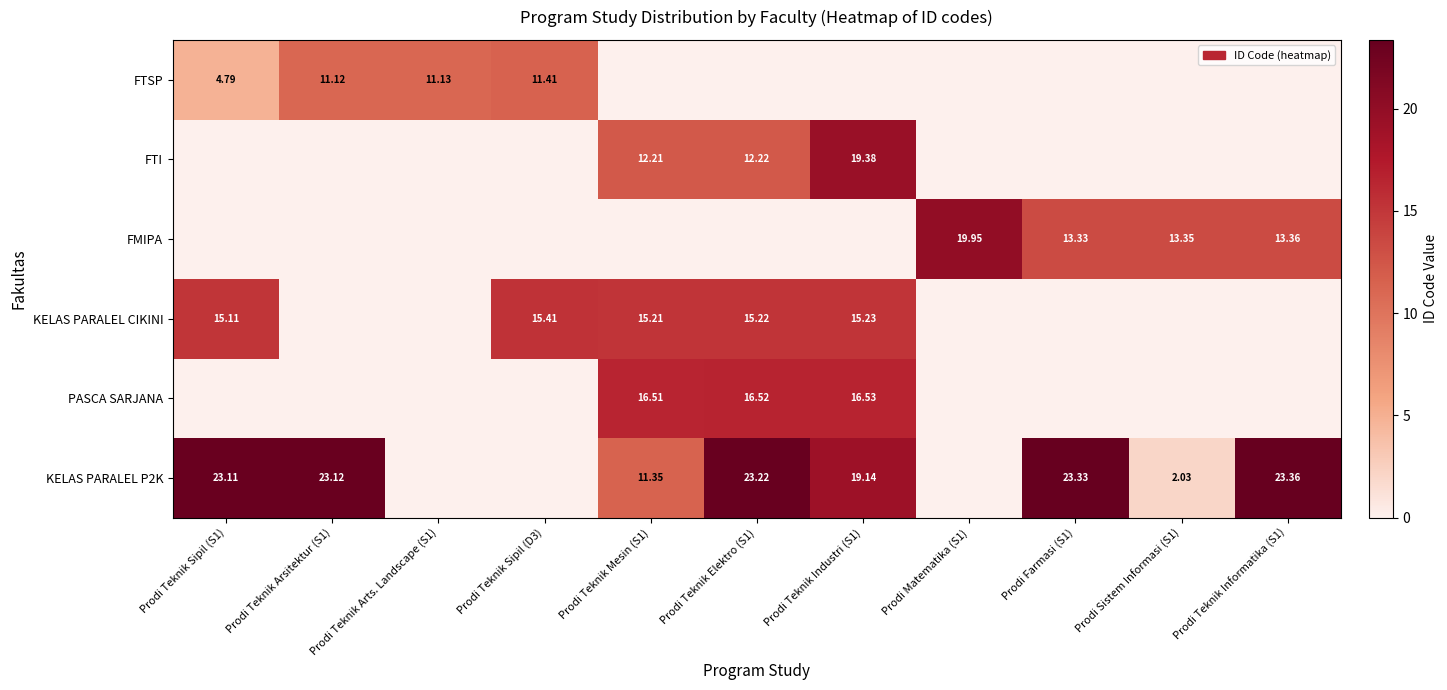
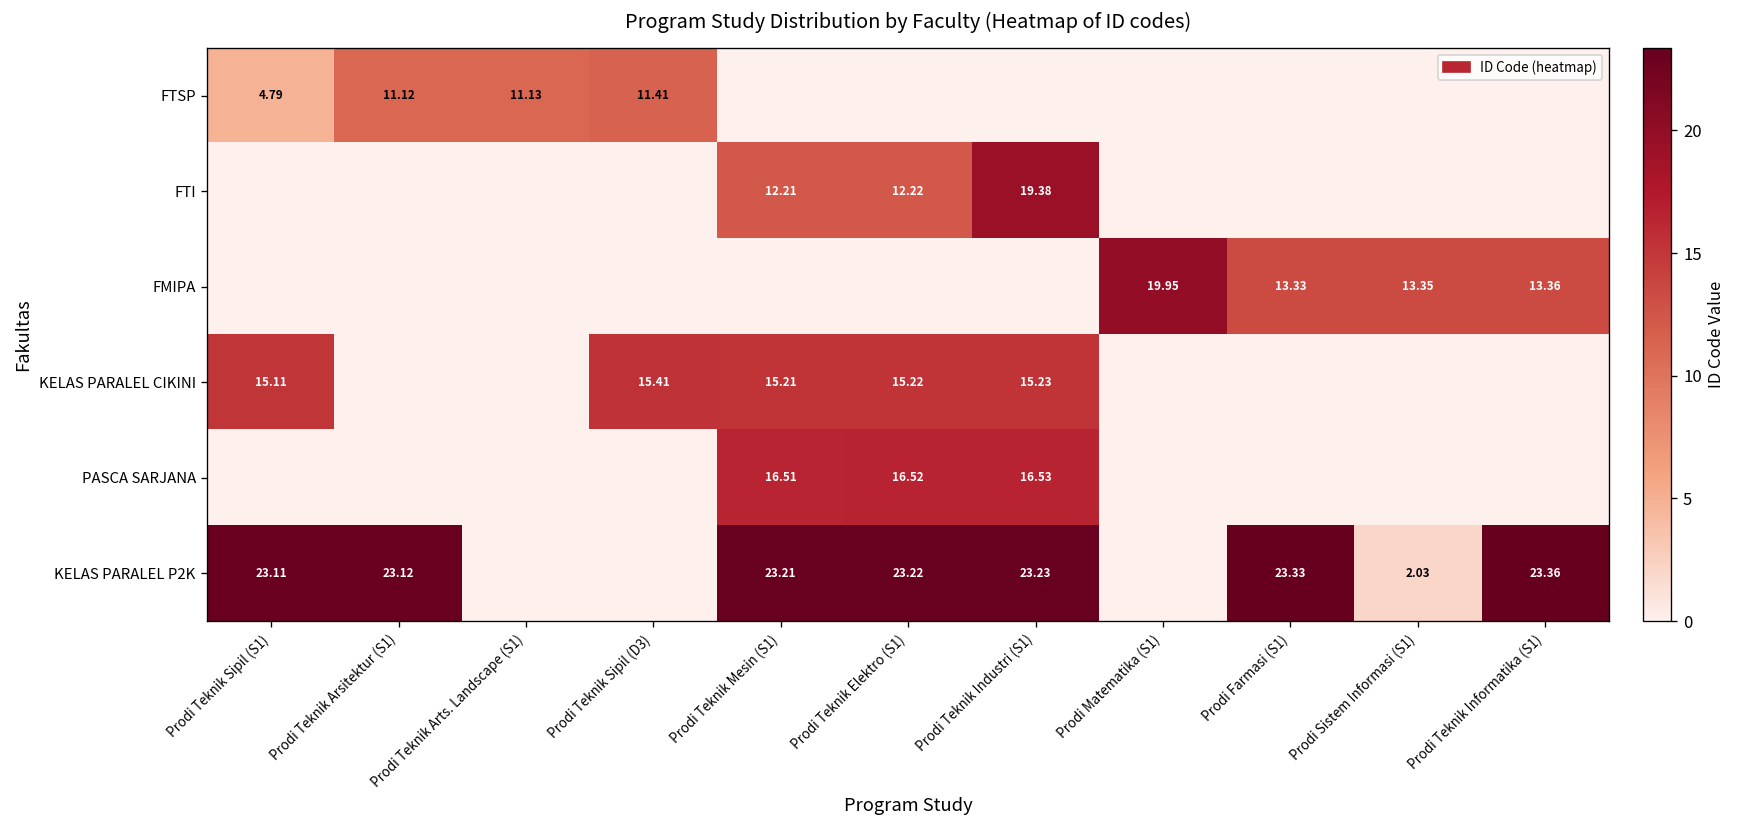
KELAS PARALEL P2K, Prodi Teknik Mesin (S1): 11.35 -> 23.21
KELAS PARALEL P2K, Prodi Teknik Industri (S1): 19.14 -> 23.23
